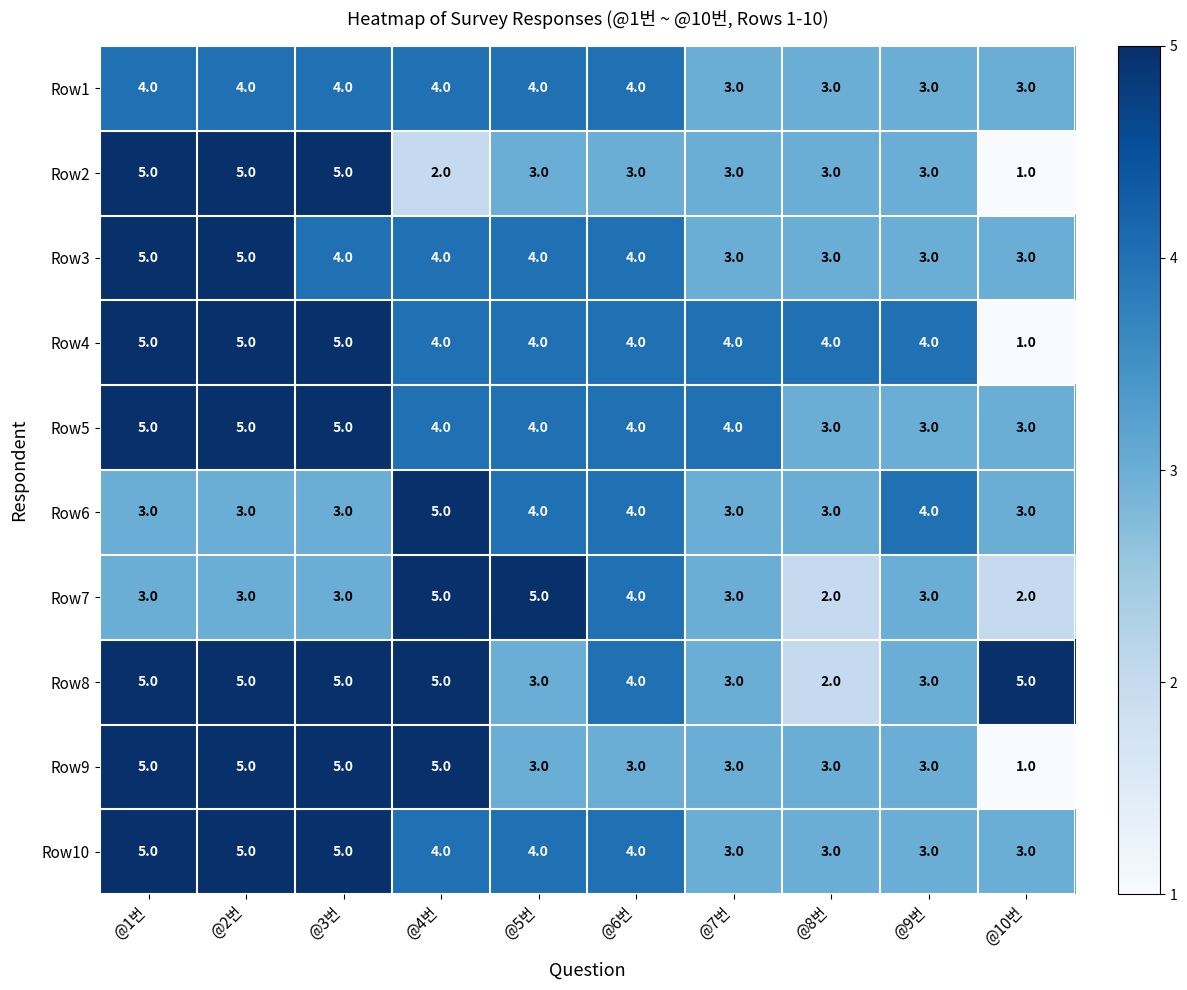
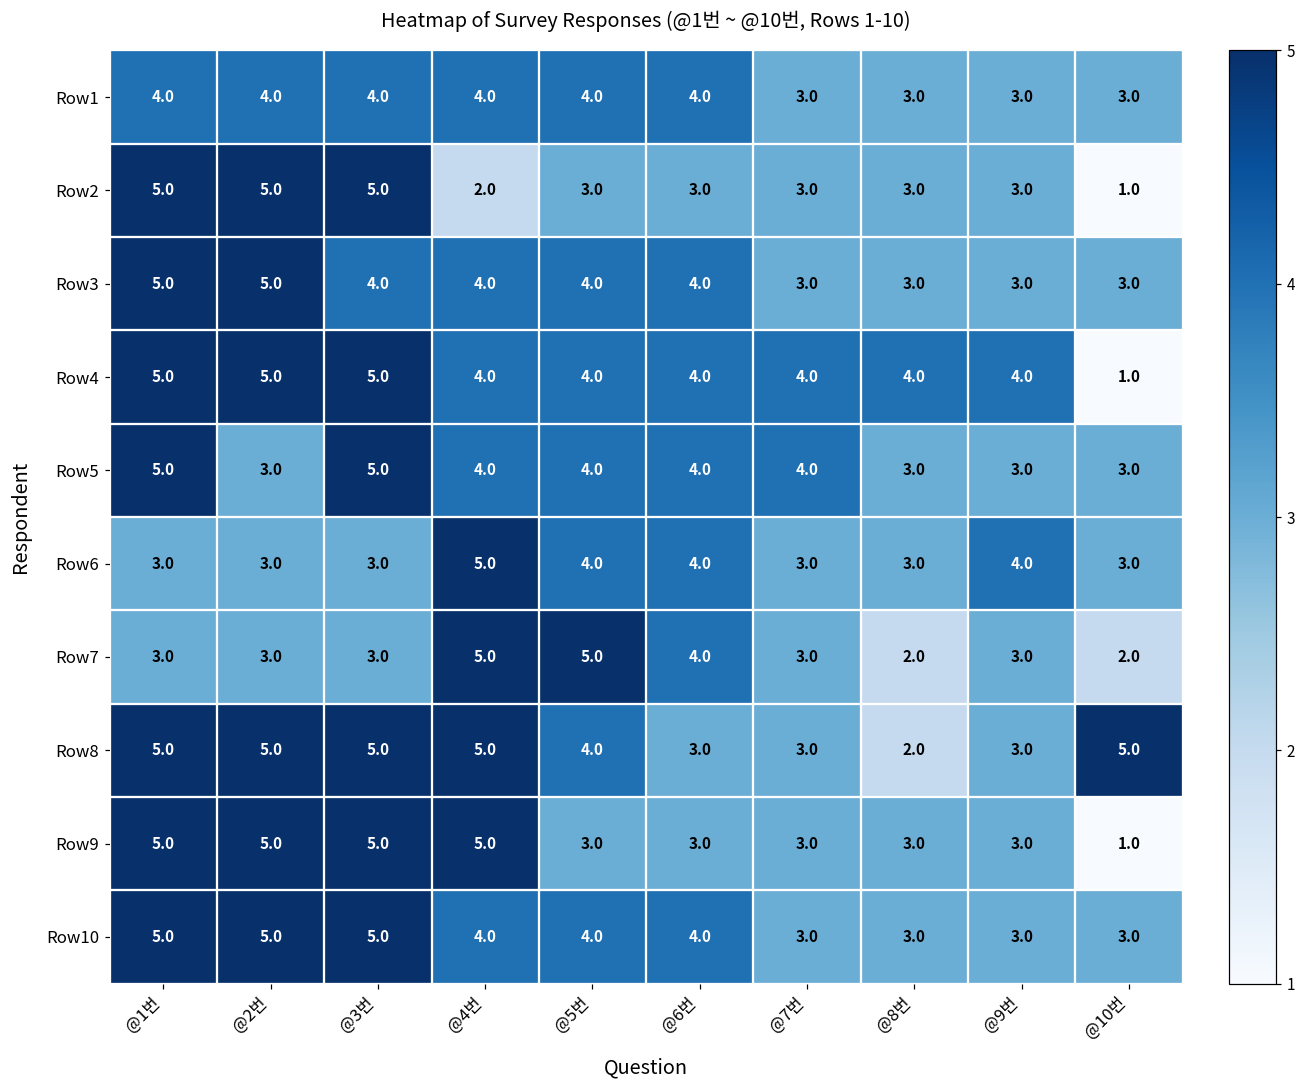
Row5, @2번: 5.0 -> 3.0
Row8, @5번: 3.0 -> 4.0
Row8, @6번: 4.0 -> 3.0
